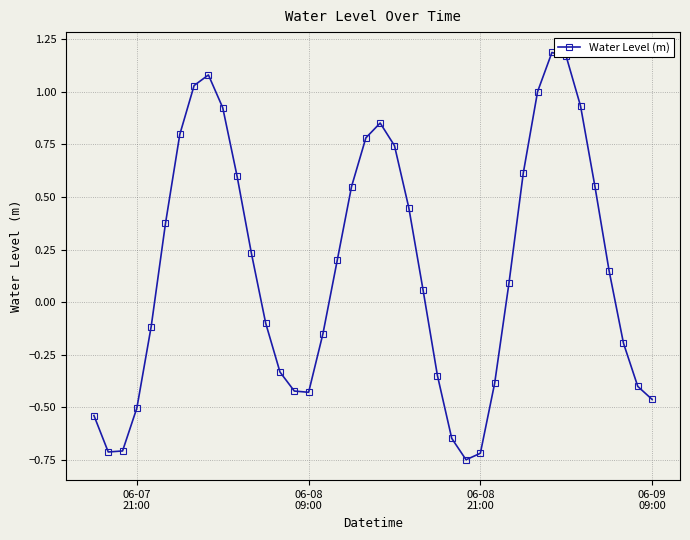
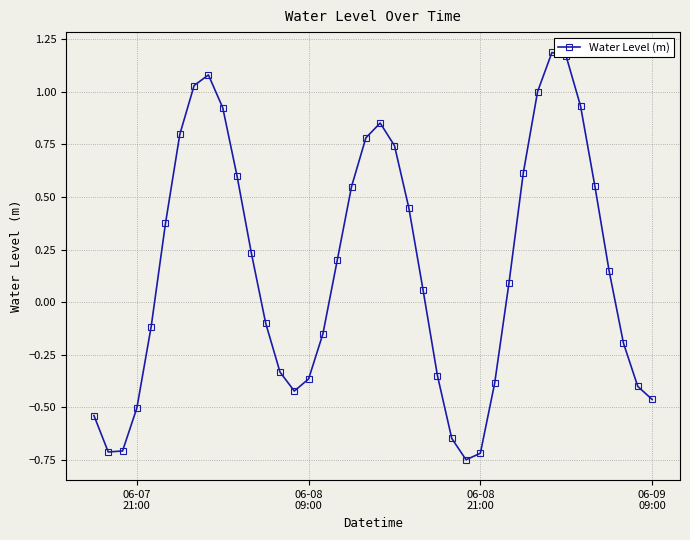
06-08 09:00: -0.43 -> -0.36
